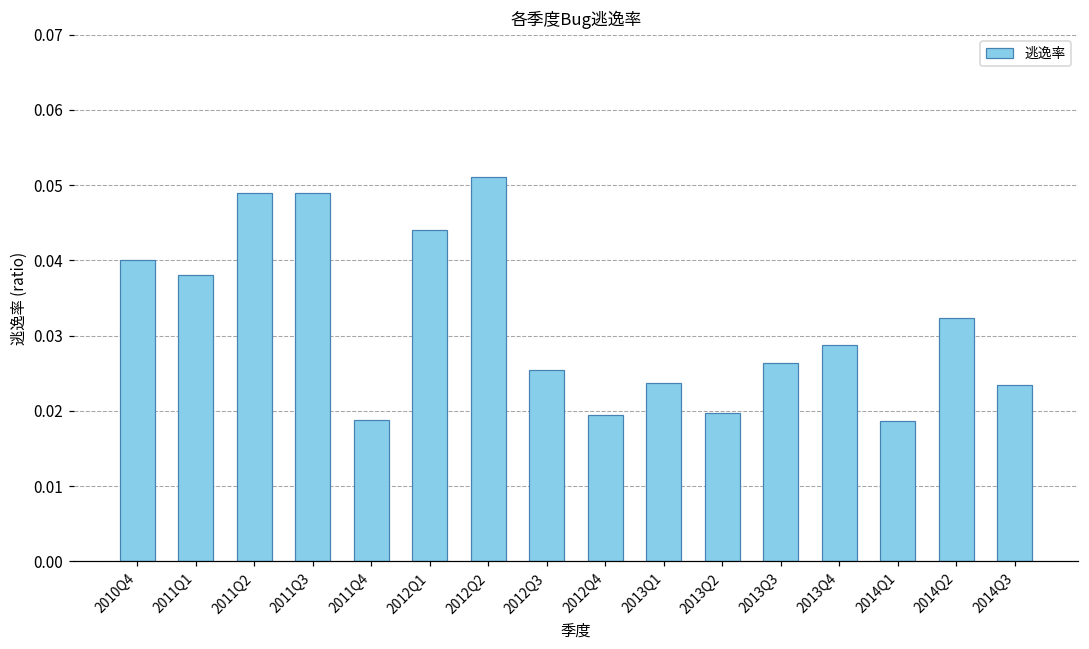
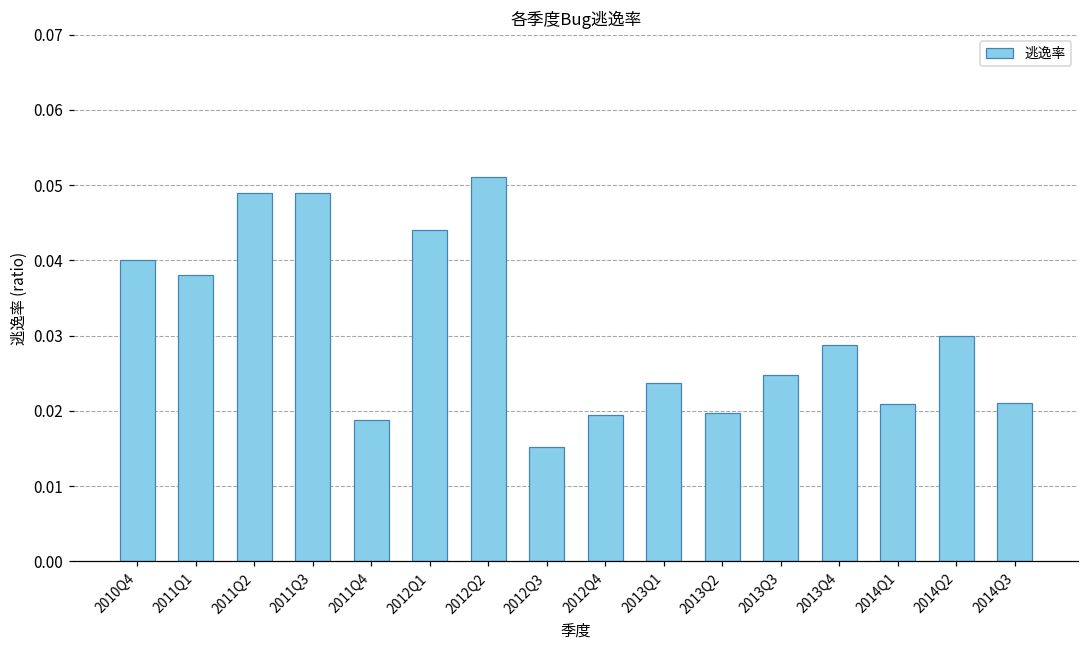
2012Q3: 0.025 -> 0.015
2013Q3: 0.026 -> 0.025
2014Q1: 0.019 -> 0.021
2014Q2: 0.032 -> 0.030
2014Q3: 0.023 -> 0.021
